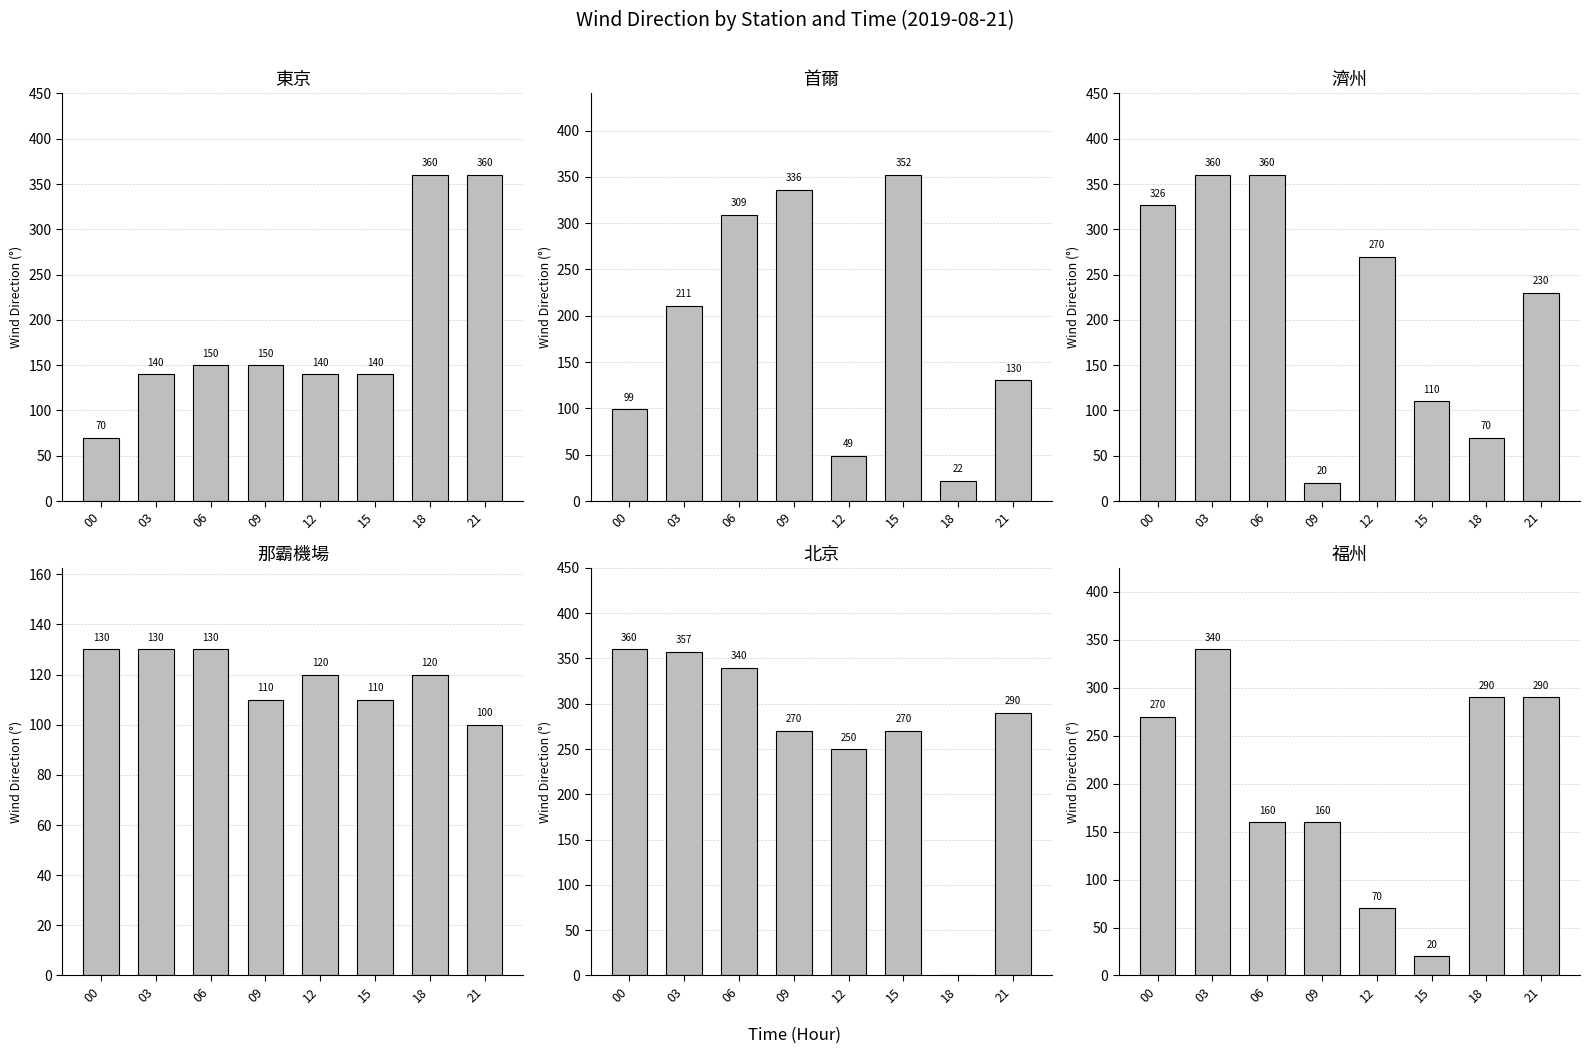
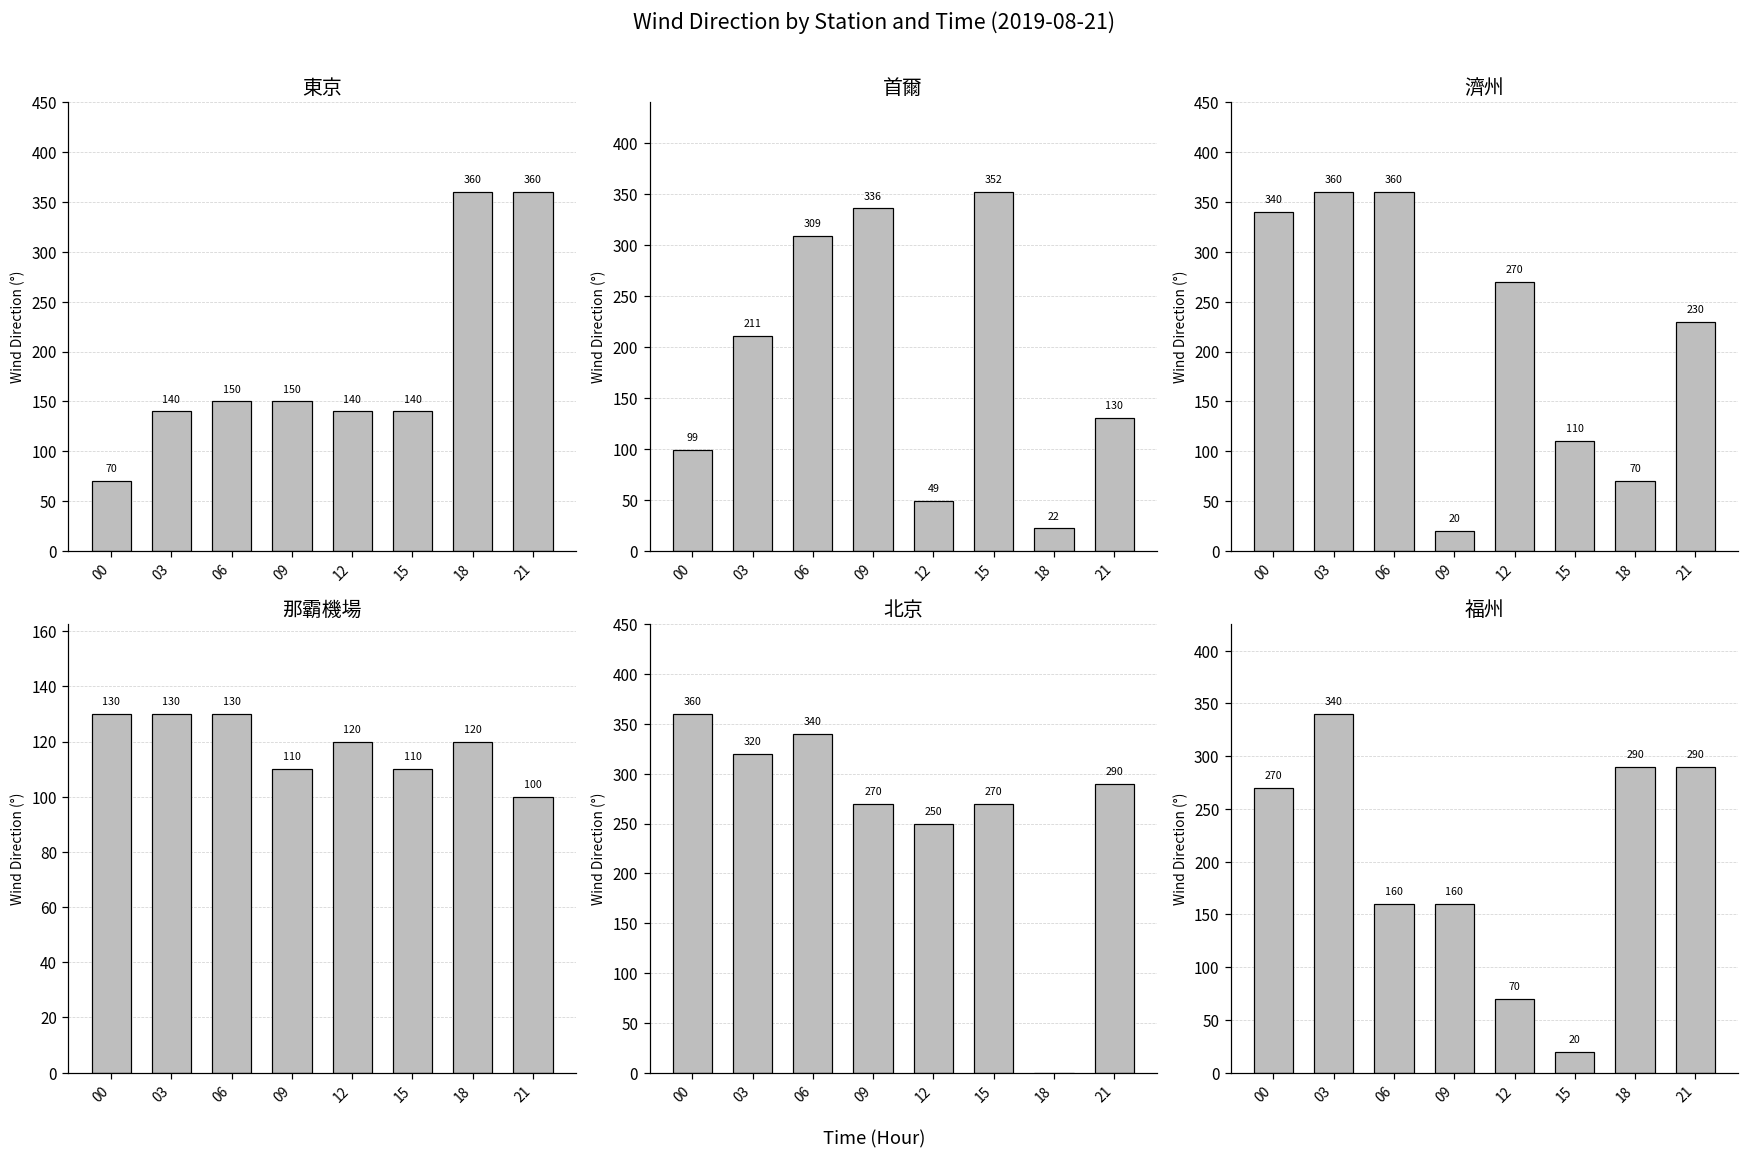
濟州, 00: 326 -> 340
北京, 03: 357 -> 320
